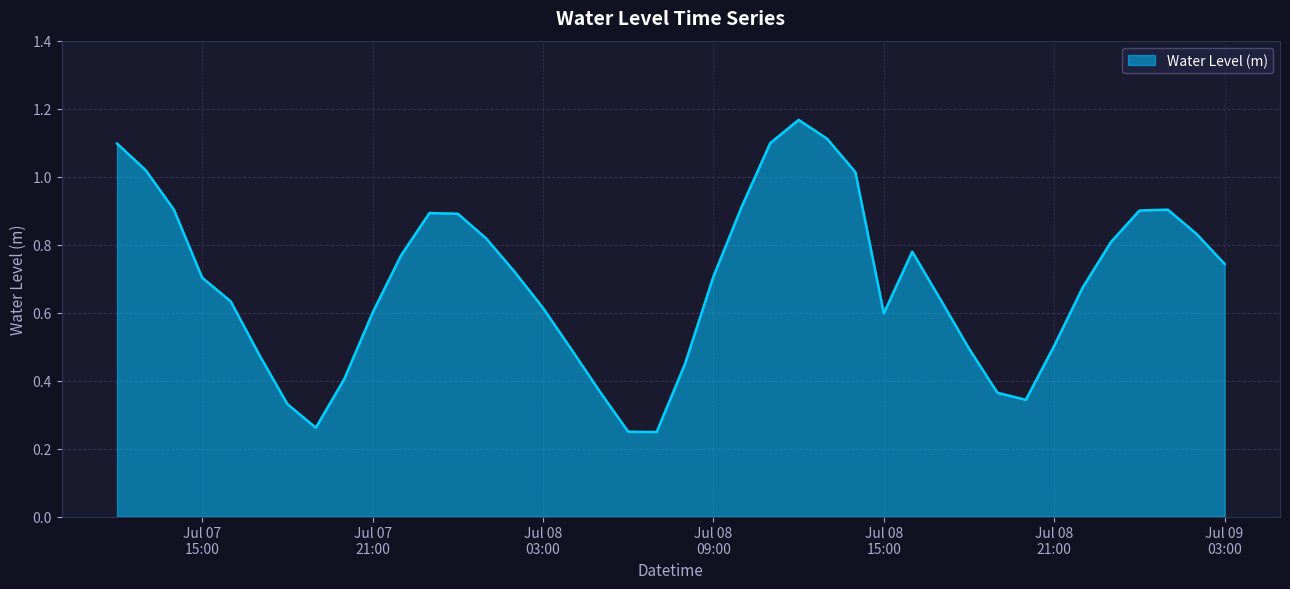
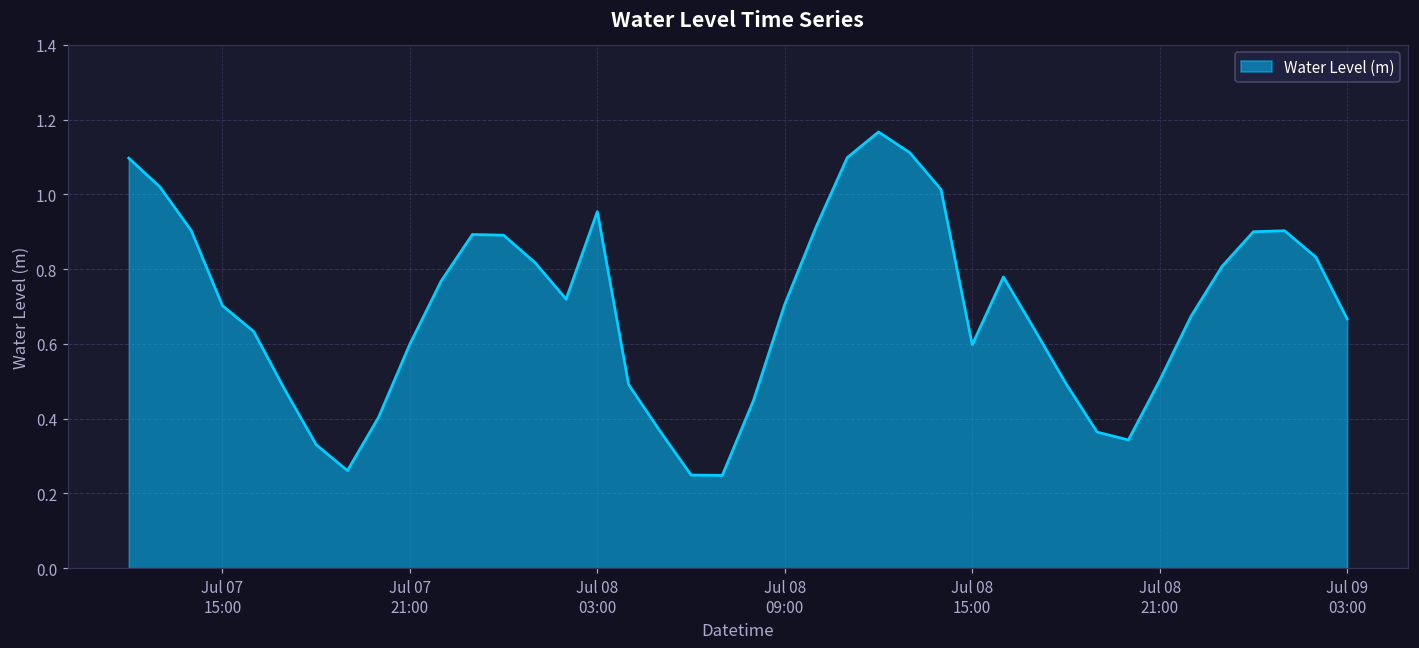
Jul 08 03:00: 0.61 -> 0.95
Jul 09 03:00: 0.74 -> 0.67
